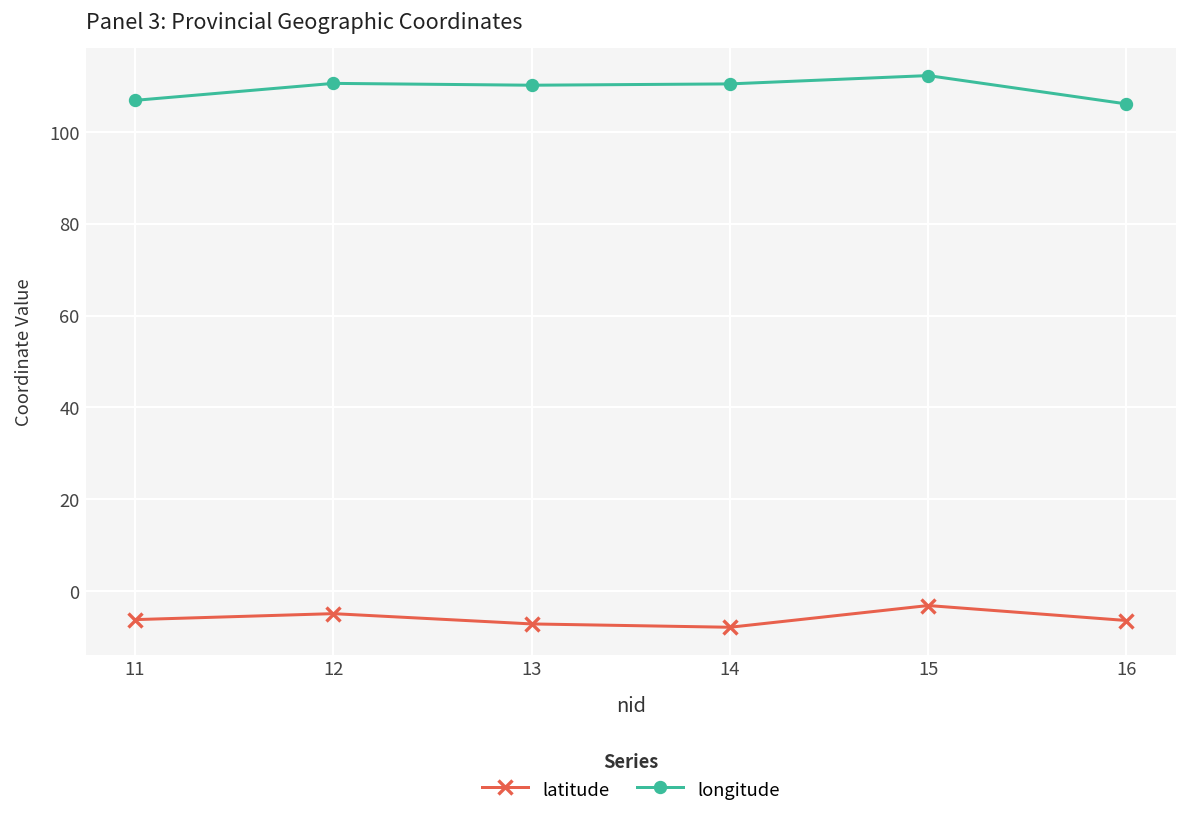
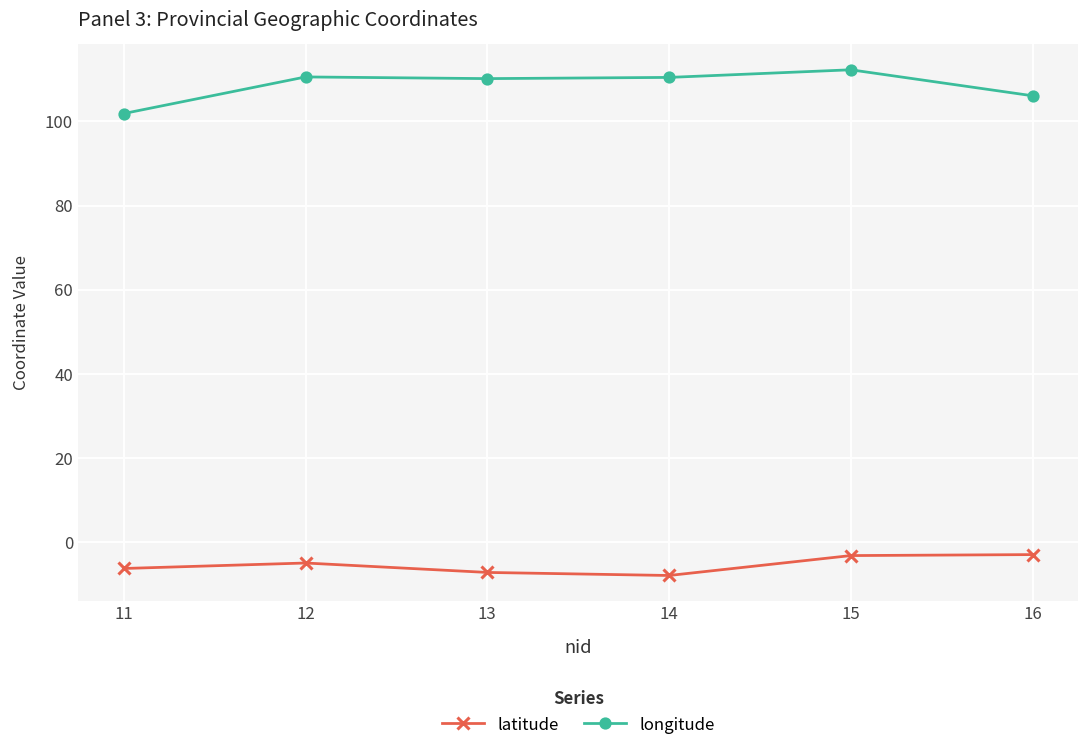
longitude, 11: 107 -> 102
latitude, 16: -6 -> -3
